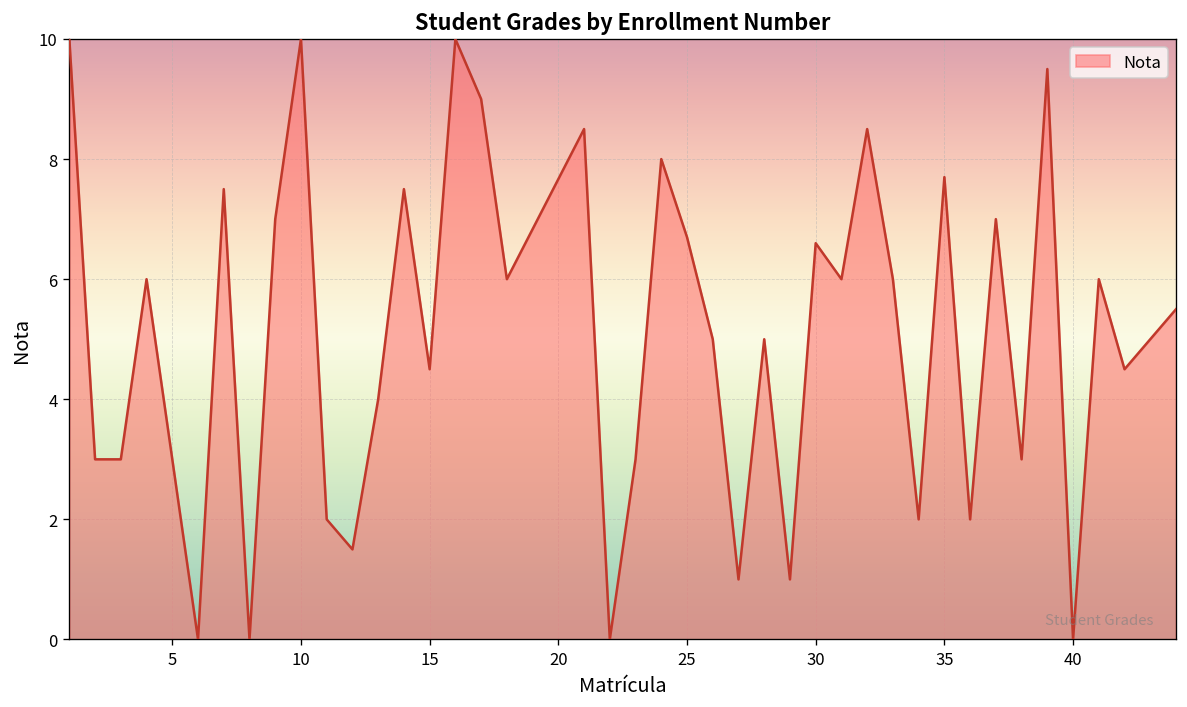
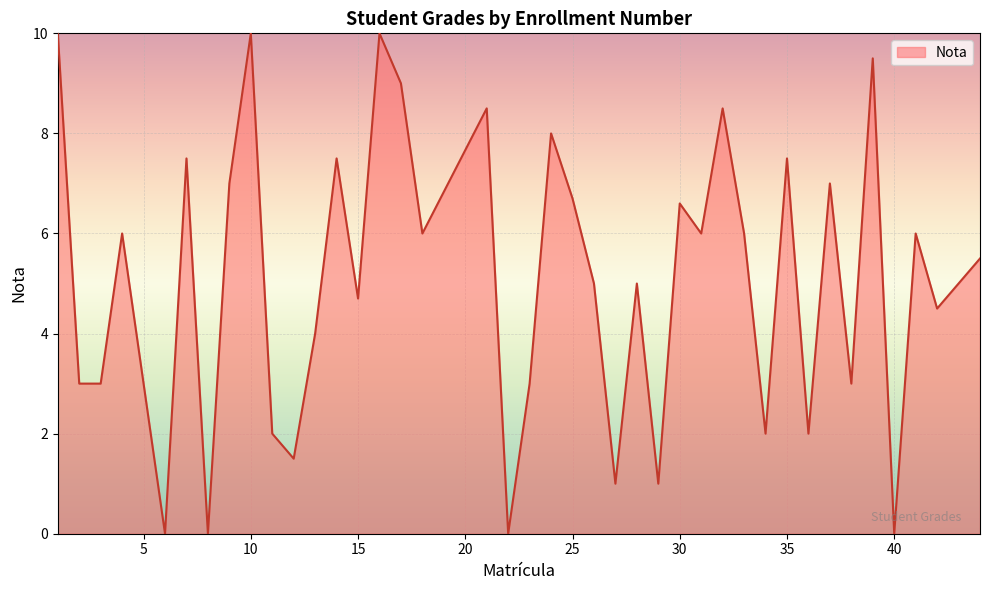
15: 4.5 -> 4.7
35: 7.7 -> 7.5
